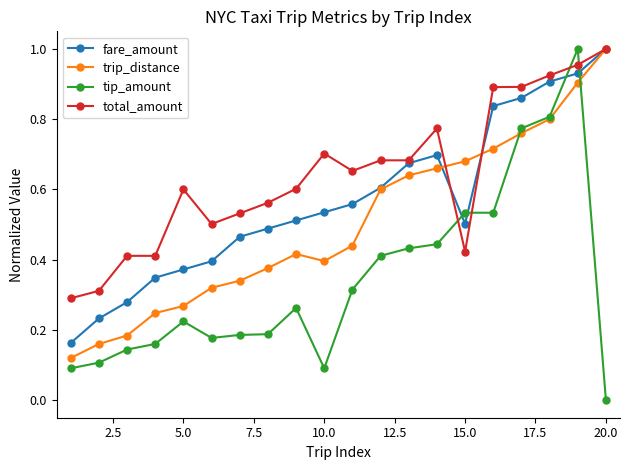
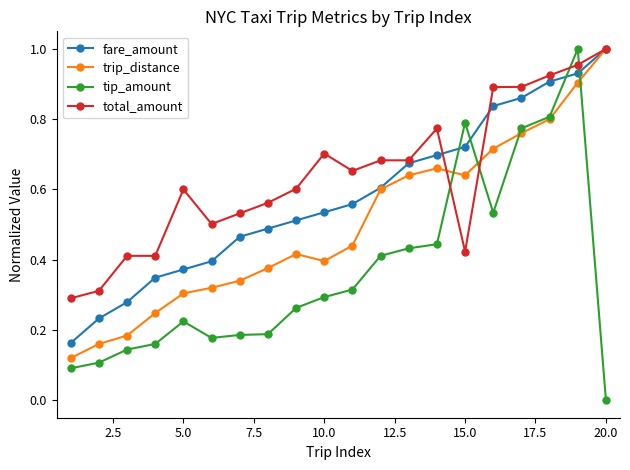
trip_distance, 5.0: 0.27 -> 0.30
tip_amount, 10.0: 0.09 -> 0.29
fare_amount, 15.0: 0.50 -> 0.72
trip_distance, 15.0: 0.68 -> 0.64
tip_amount, 15.0: 0.53 -> 0.79
